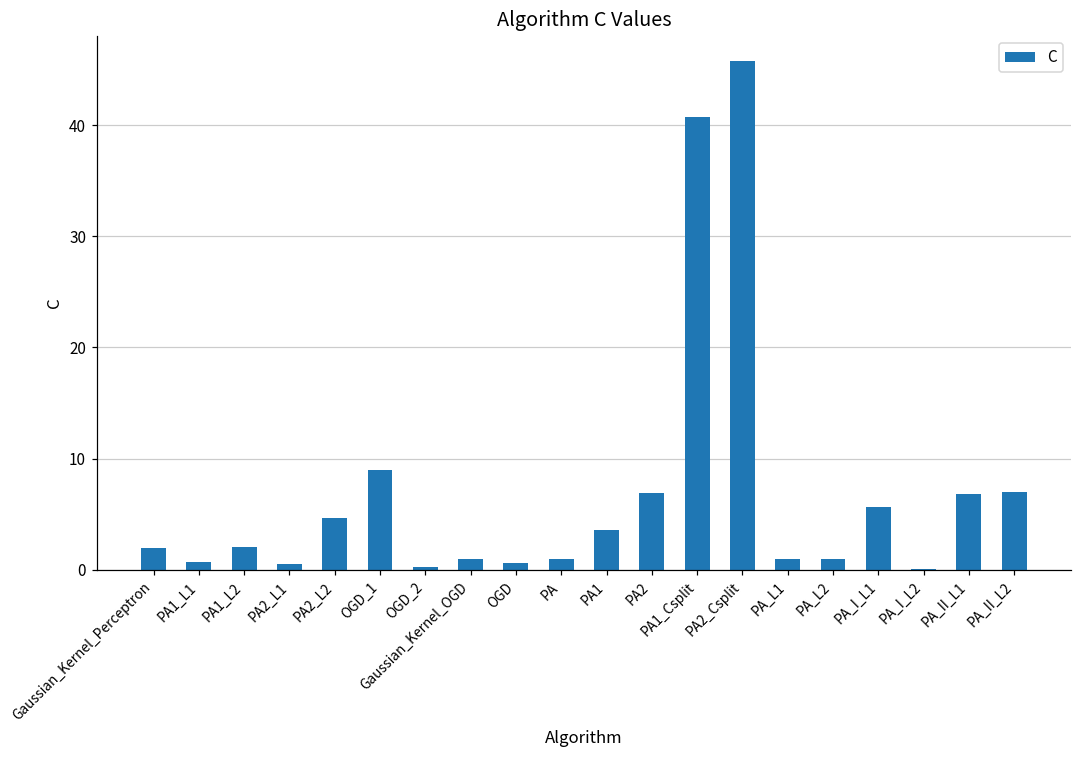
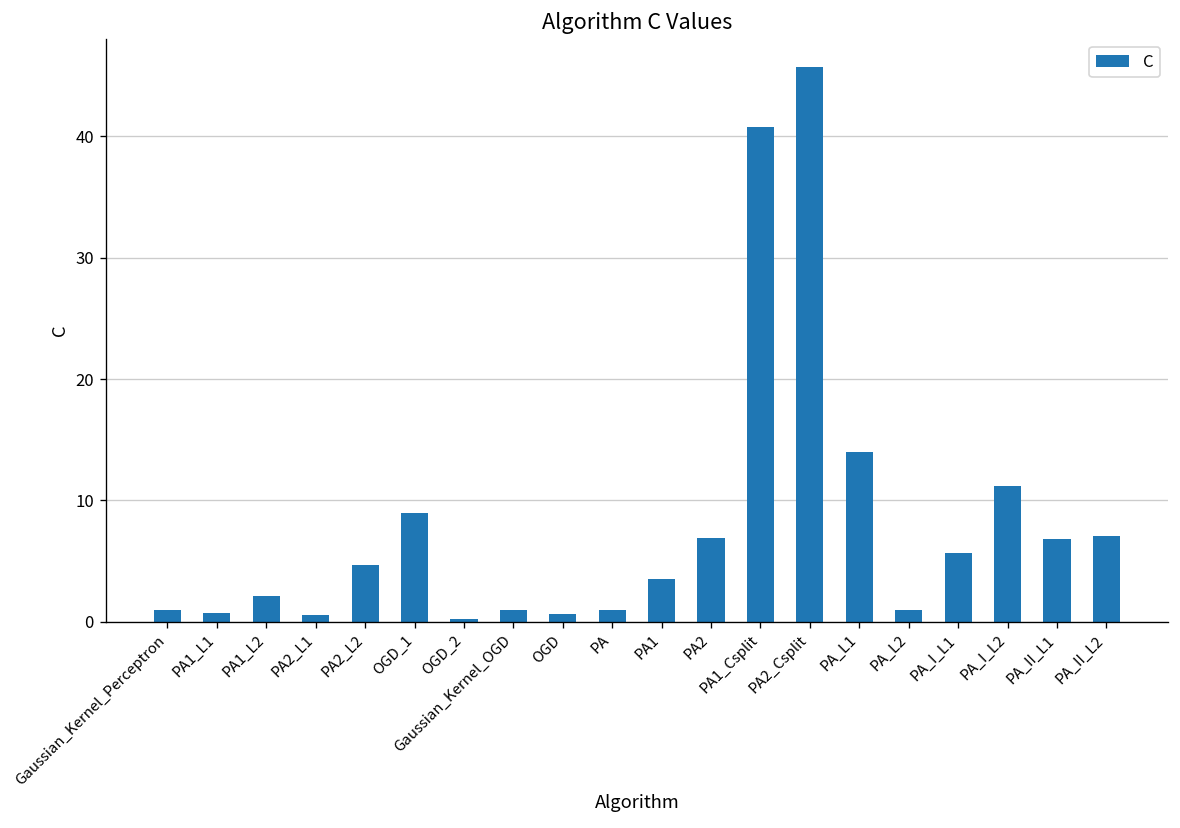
Gaussian_Kernel_Perceptron: 2 -> 1
PA_L1: 1 -> 14
PA_I_L2: 0.1 -> 11.2
